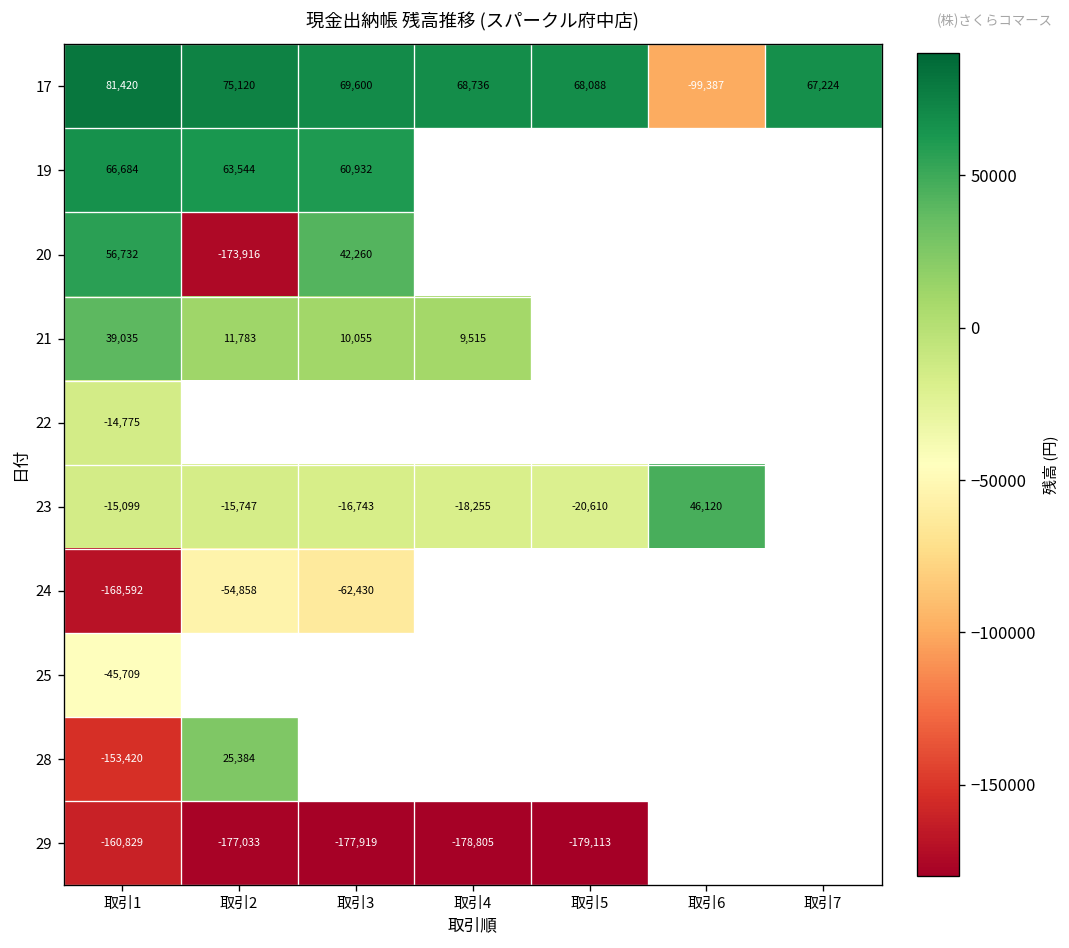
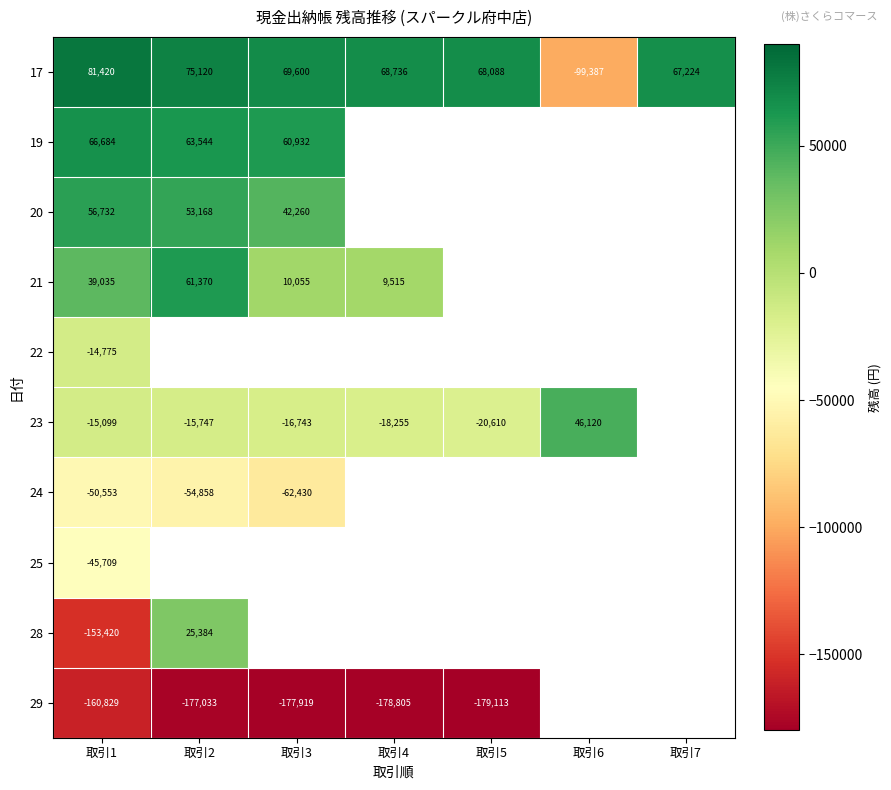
20, 取引2: -173,916 -> 53,168
21, 取引2: 11,783 -> 61,370
24, 取引1: -168,592 -> -50,553
